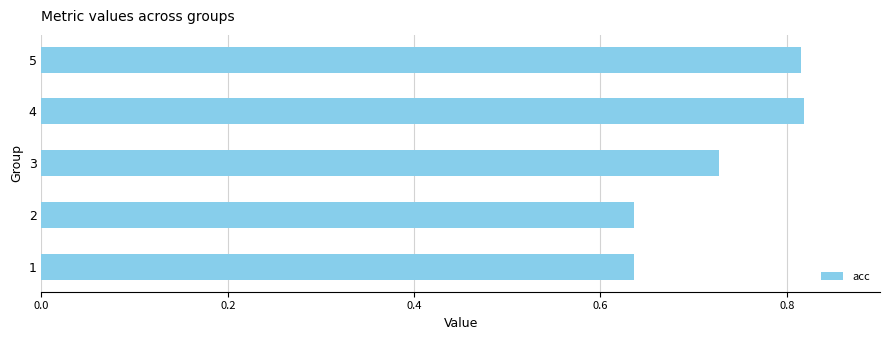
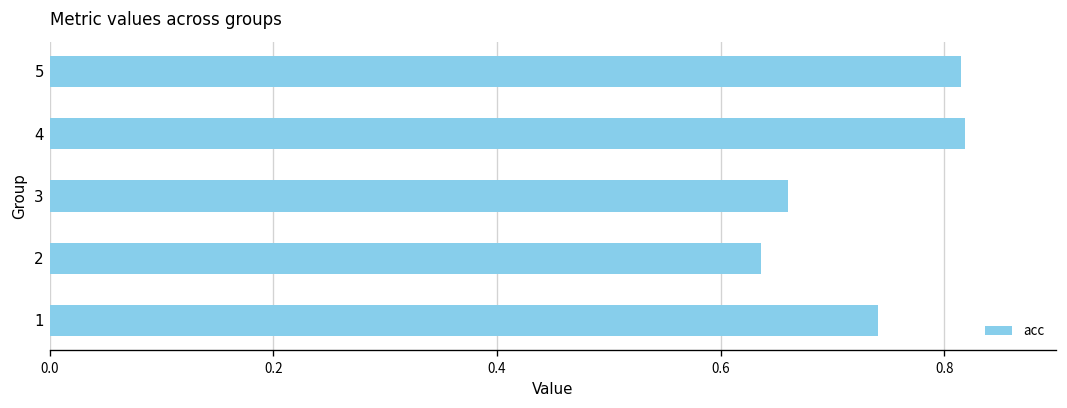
3: 0.73 -> 0.66
1: 0.64 -> 0.74
